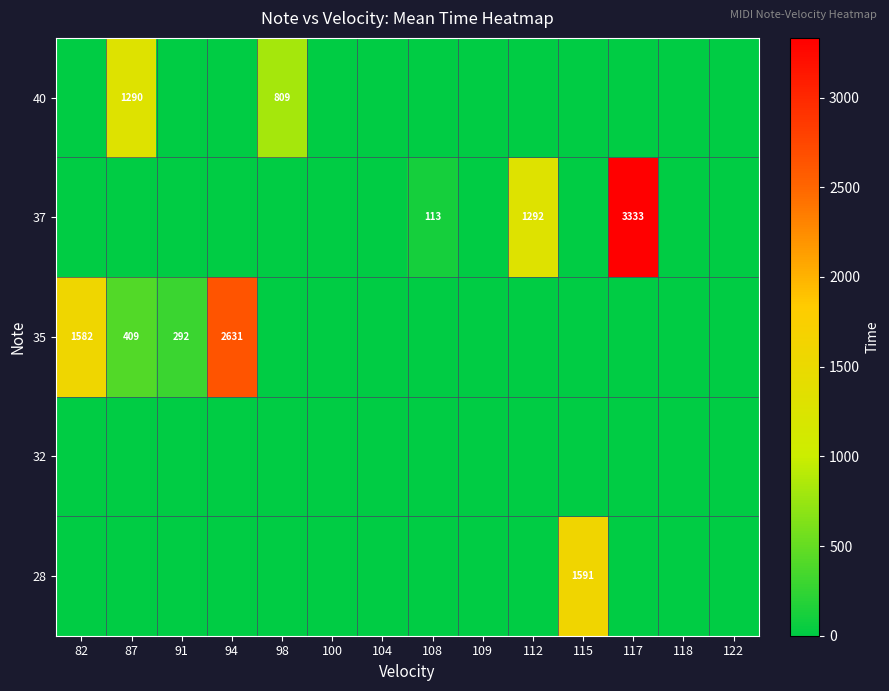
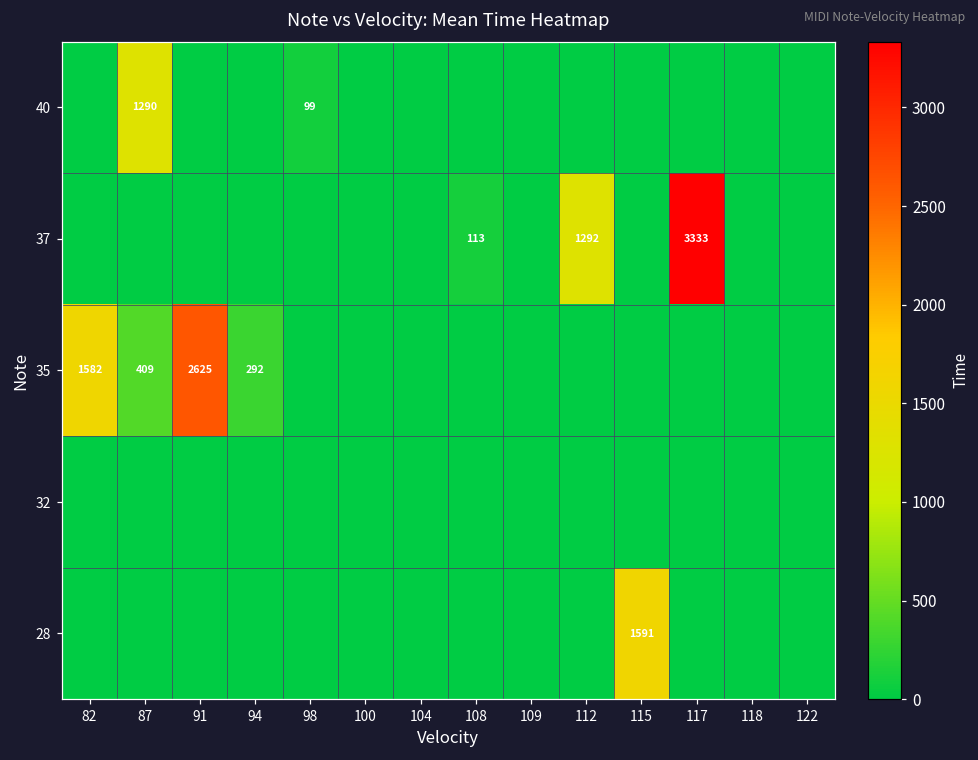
40, 98: 809 -> 99
35, 91: 292 -> 2625
35, 94: 2631 -> 292
